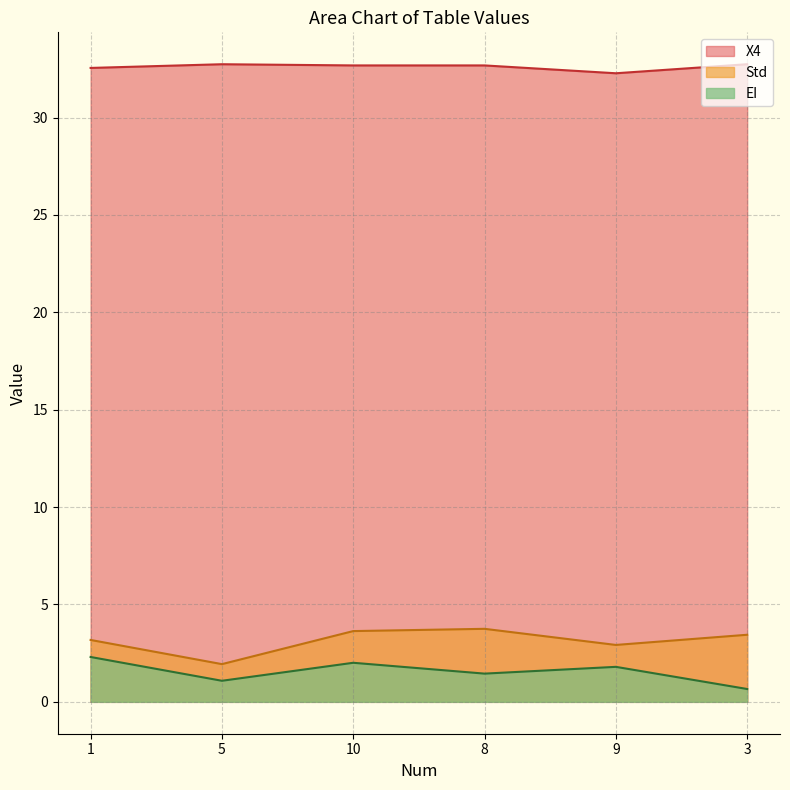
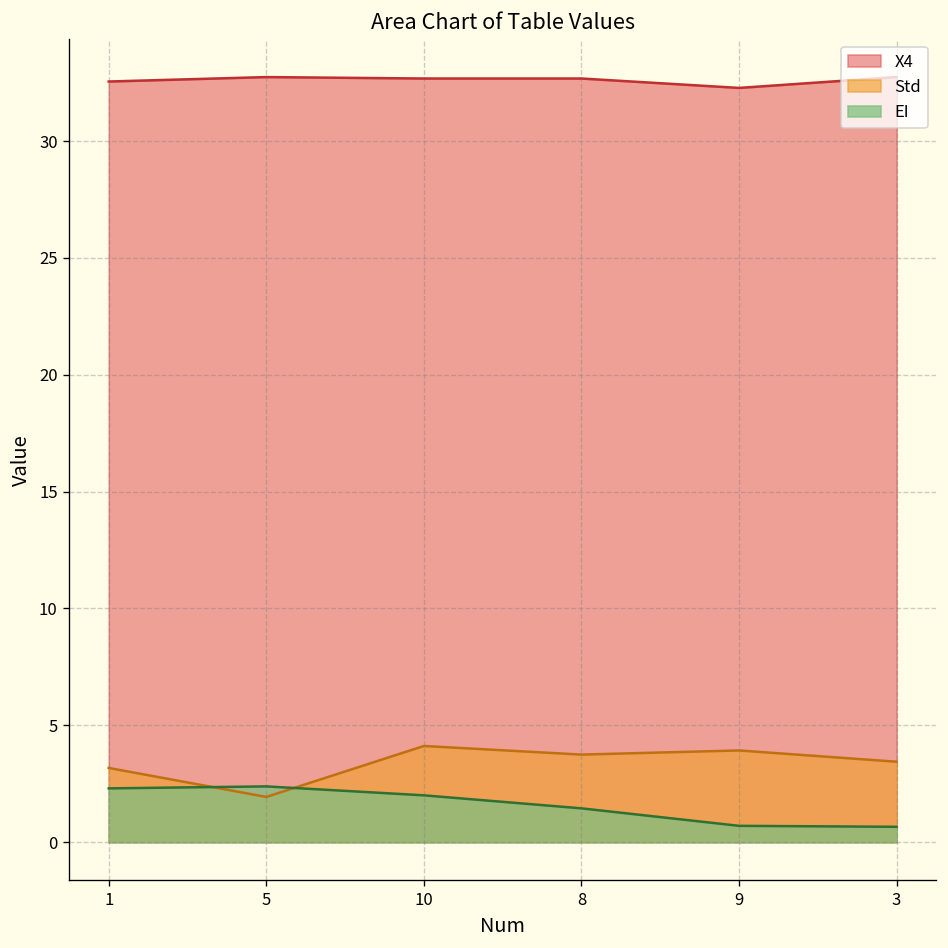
EI, 5: 1.1 -> 2.4
Std, 10: 3.6 -> 4.1
Std, 9: 2.9 -> 3.9
EI, 9: 1.8 -> 0.7
